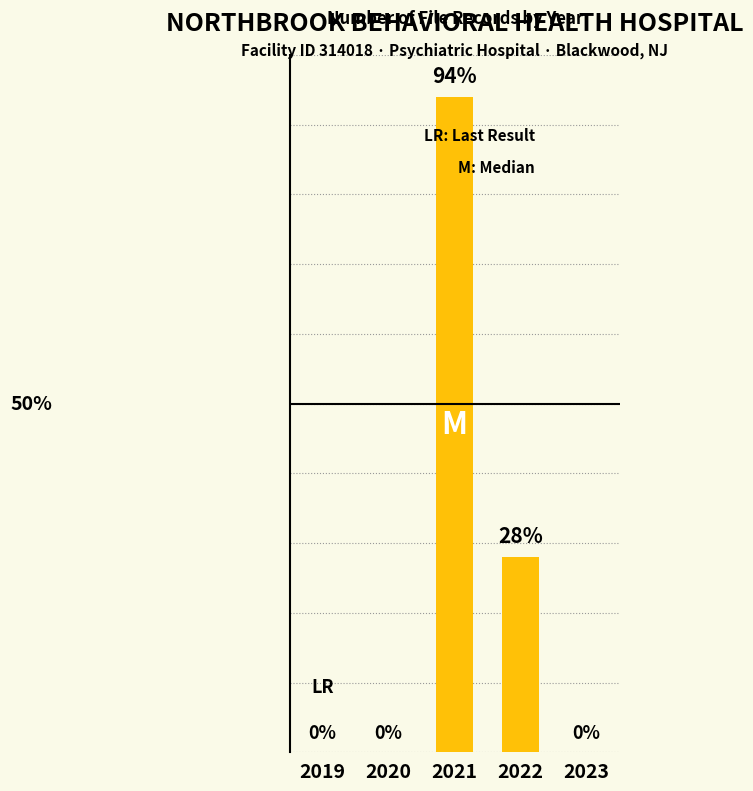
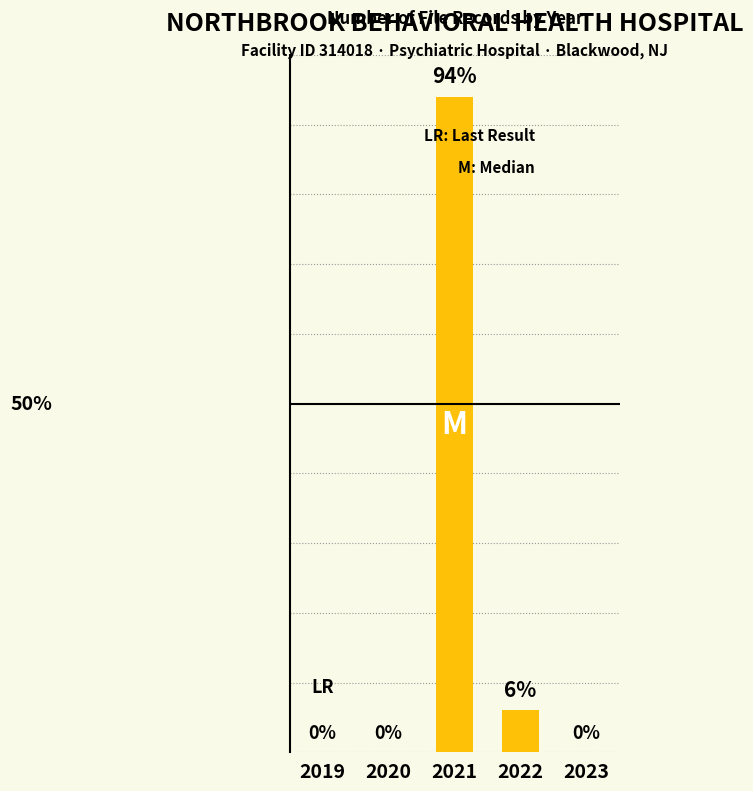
2022: 28% -> 6%
